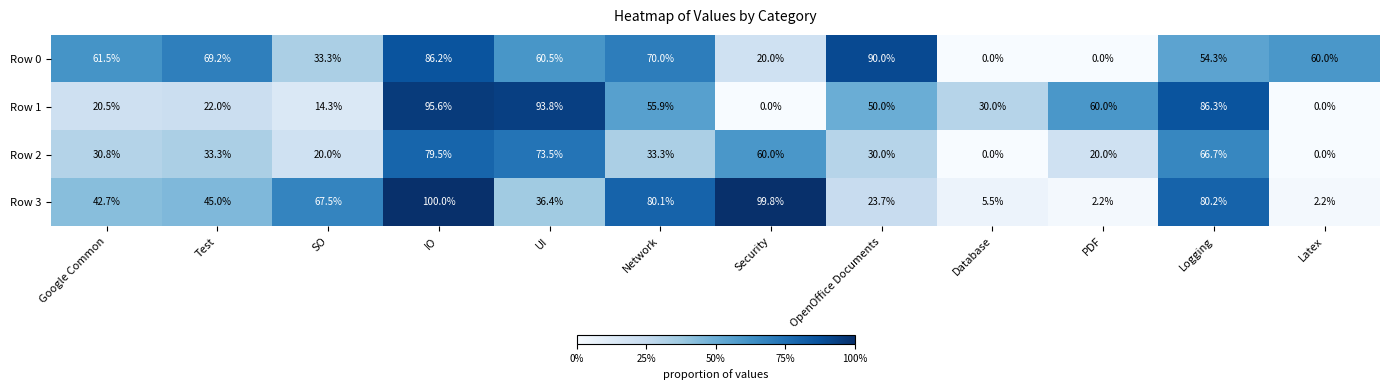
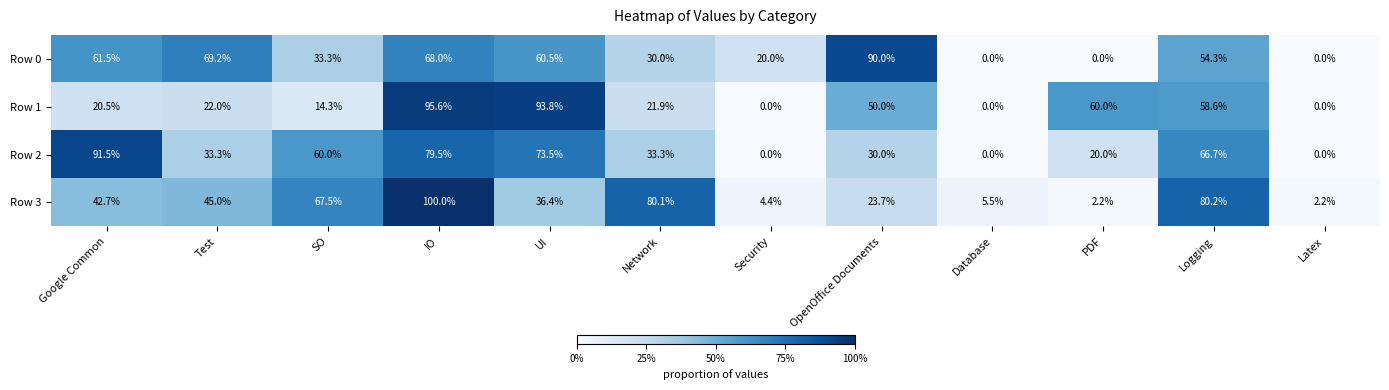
Row 0, IO: 86.2% -> 68.0%
Row 0, Network: 70.0% -> 30.0%
Row 0, Latex: 60.0% -> 0.0%
Row 1, Network: 55.9% -> 21.9%
Row 1, Database: 30.0% -> 0.0%
Row 1, Logging: 86.3% -> 58.6%
Row 2, Google Common: 30.8% -> 91.5%
Row 2, SO: 20.0% -> 60.0%
Row 2, Security: 60.0% -> 0.0%
Row 3, Security: 99.8% -> 4.4%
